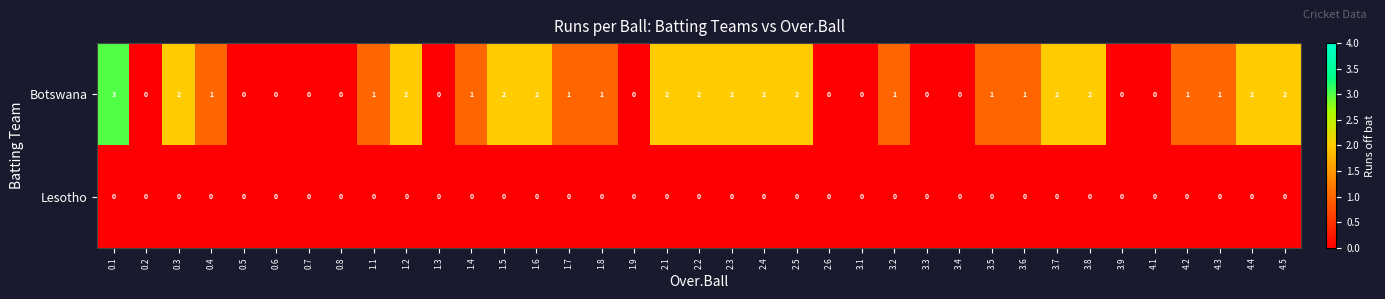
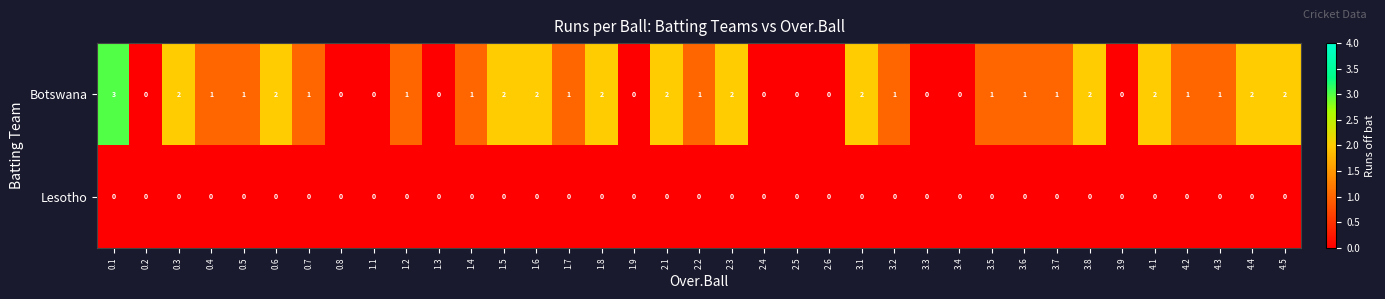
Botswana, 0.5: 0 -> 1
Botswana, 0.6: 0 -> 2
Botswana, 0.7: 0 -> 1
Botswana, 1.1: 1 -> 0
Botswana, 1.2: 2 -> 1
Botswana, 1.8: 1 -> 2
Botswana, 2.2: 2 -> 1
Botswana, 2.4: 2 -> 0
Botswana, 2.5: 2 -> 0
Botswana, 3.1: 0 -> 2
Botswana, 3.7: 2 -> 1
Botswana, 4.1: 0 -> 2
